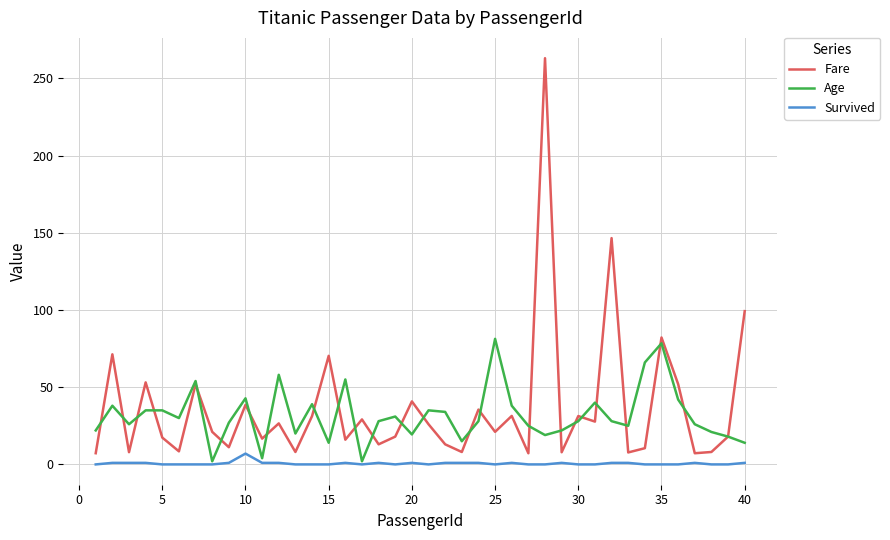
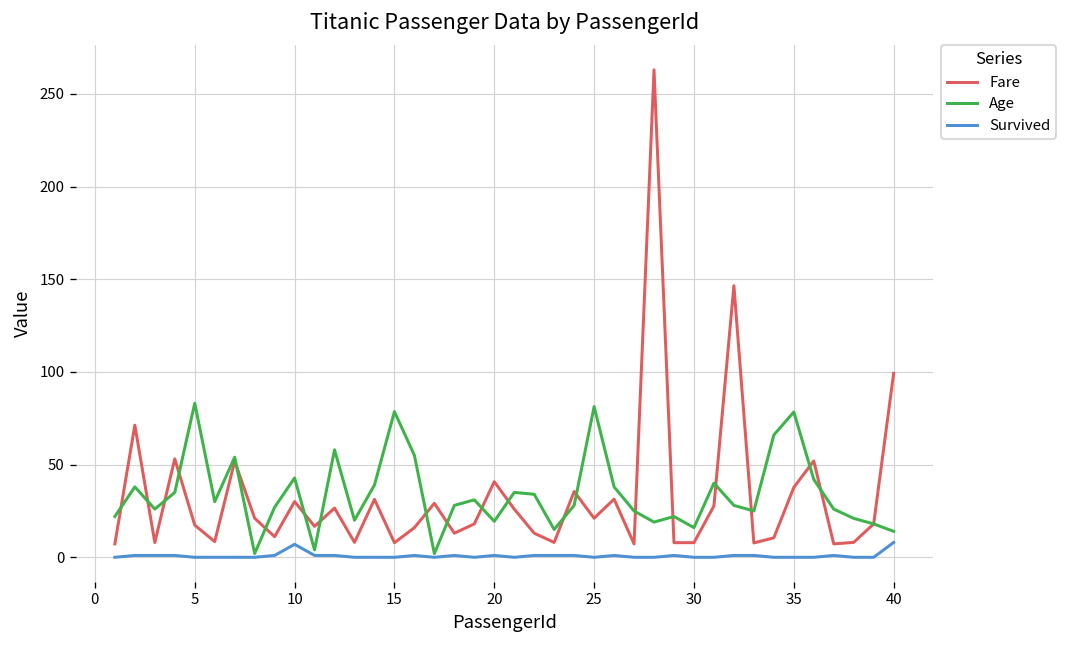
Age, 5: 35 -> 83
Fare, 10: 39 -> 30
Fare, 15: 70 -> 8
Age, 15: 14 -> 79
Fare, 30: 31 -> 8
Age, 30: 28 -> 16
Fare, 35: 82 -> 38
Survived, 40: 1 -> 8
